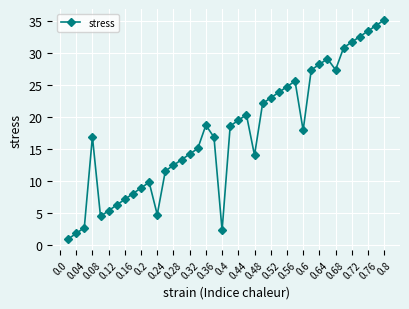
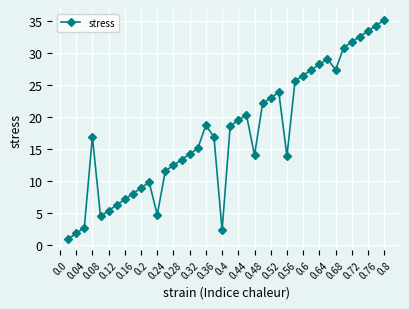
0.56: 25 -> 14
0.6: 18 -> 26
